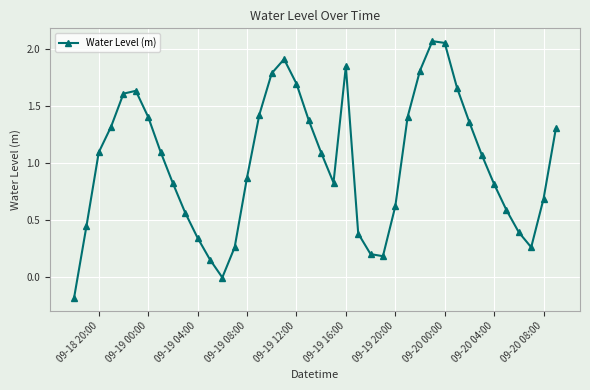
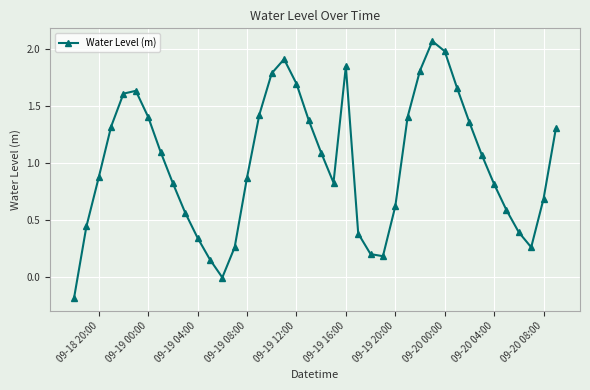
09-18 20:00: 1.10 -> 0.88
09-20 00:00: 2.06 -> 1.98
